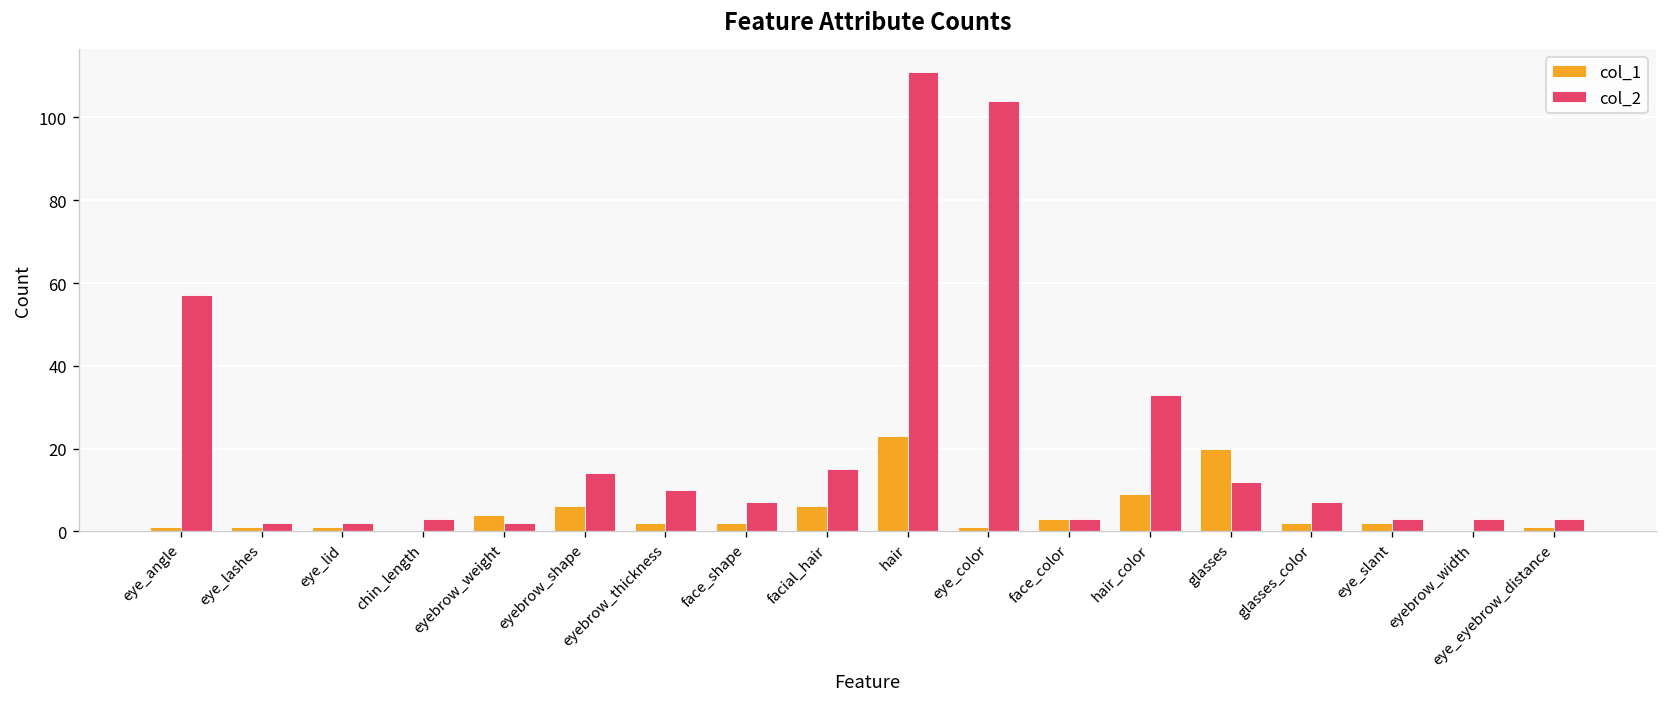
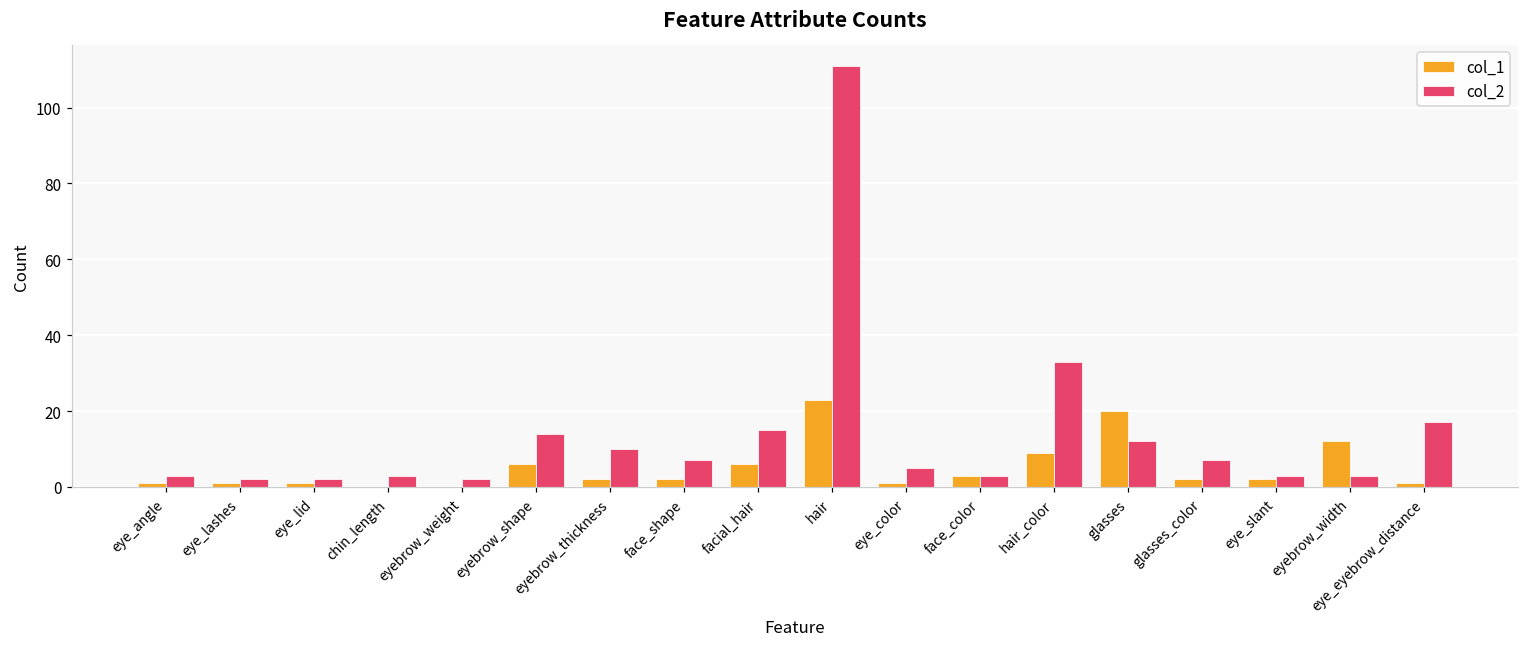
col_2, eye_angle: 57 -> 3
col_1, eyebrow_weight: 4 -> 0
col_2, eye_color: 104 -> 5
col_1, eyebrow_width: 0 -> 12
col_2, eye_eyebrow_distance: 3 -> 17
